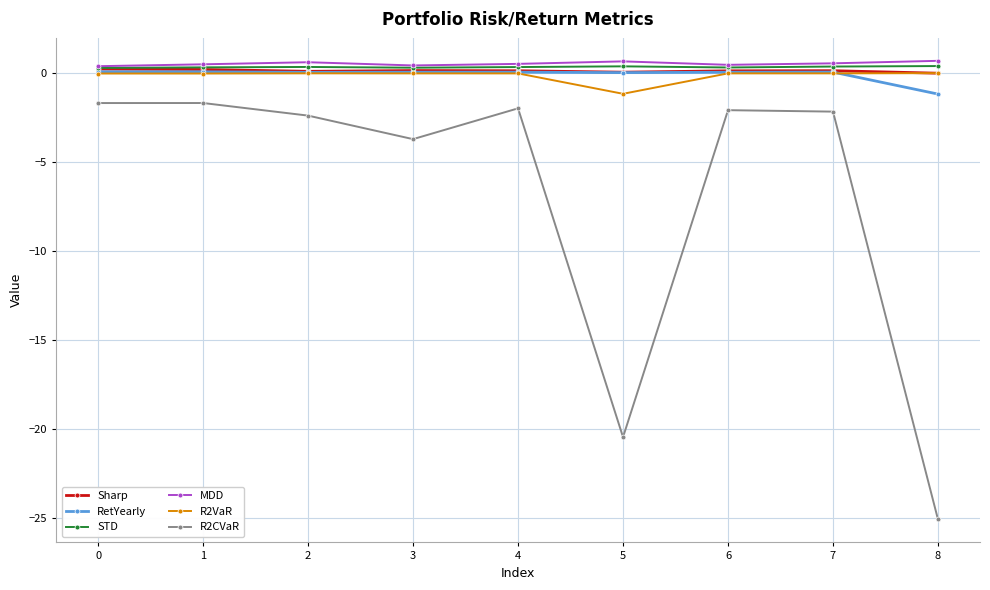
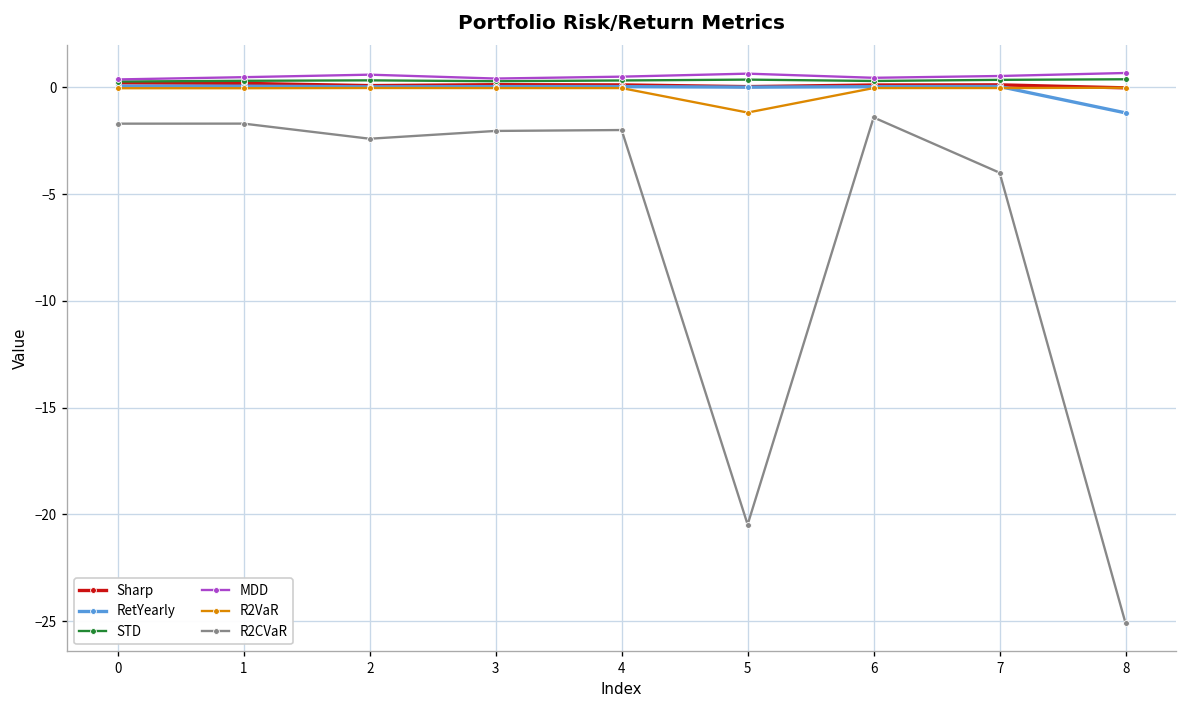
R2CVaR, 3: -3.7 -> -2.0
R2CVaR, 6: -2.1 -> -1.4
R2CVaR, 7: -2.2 -> -4.0
